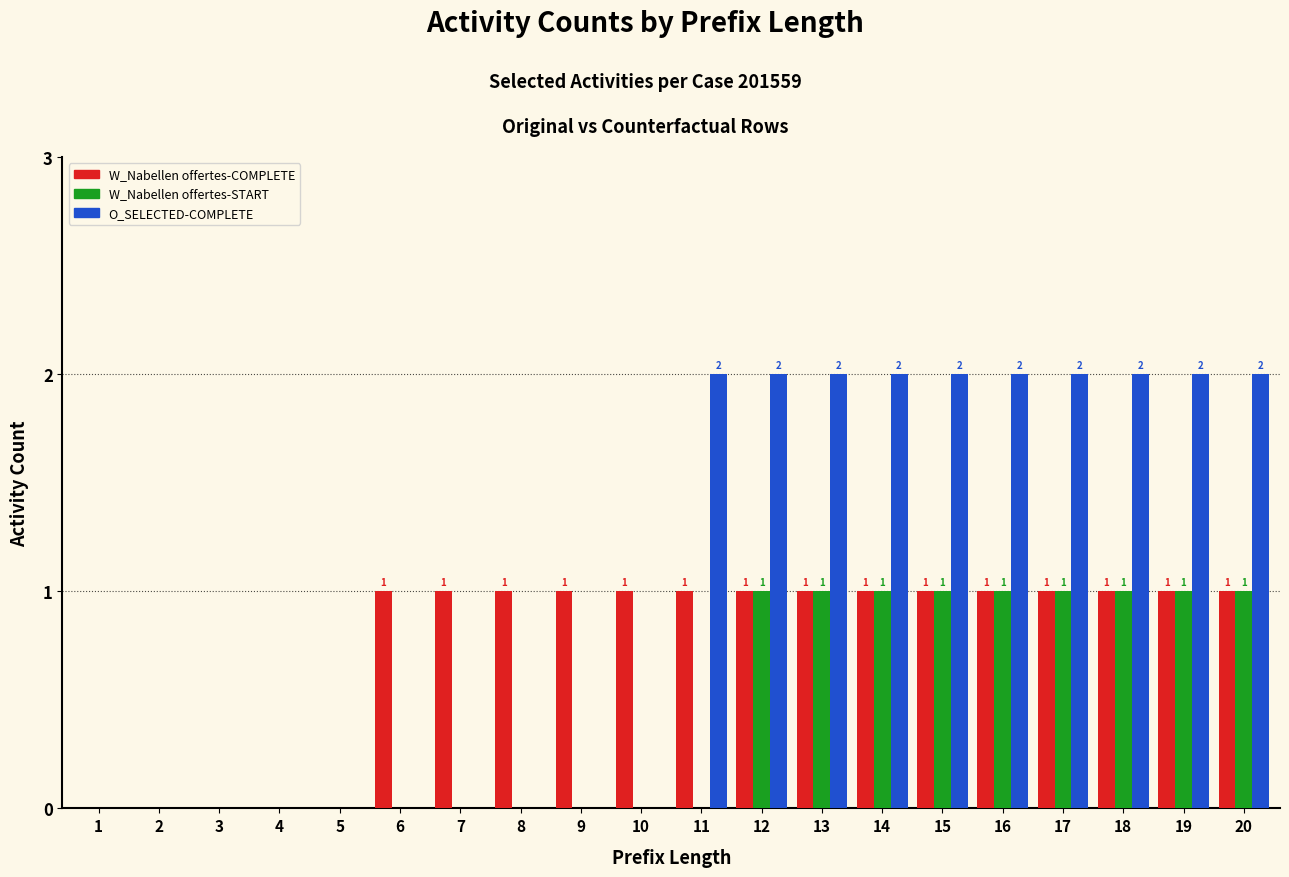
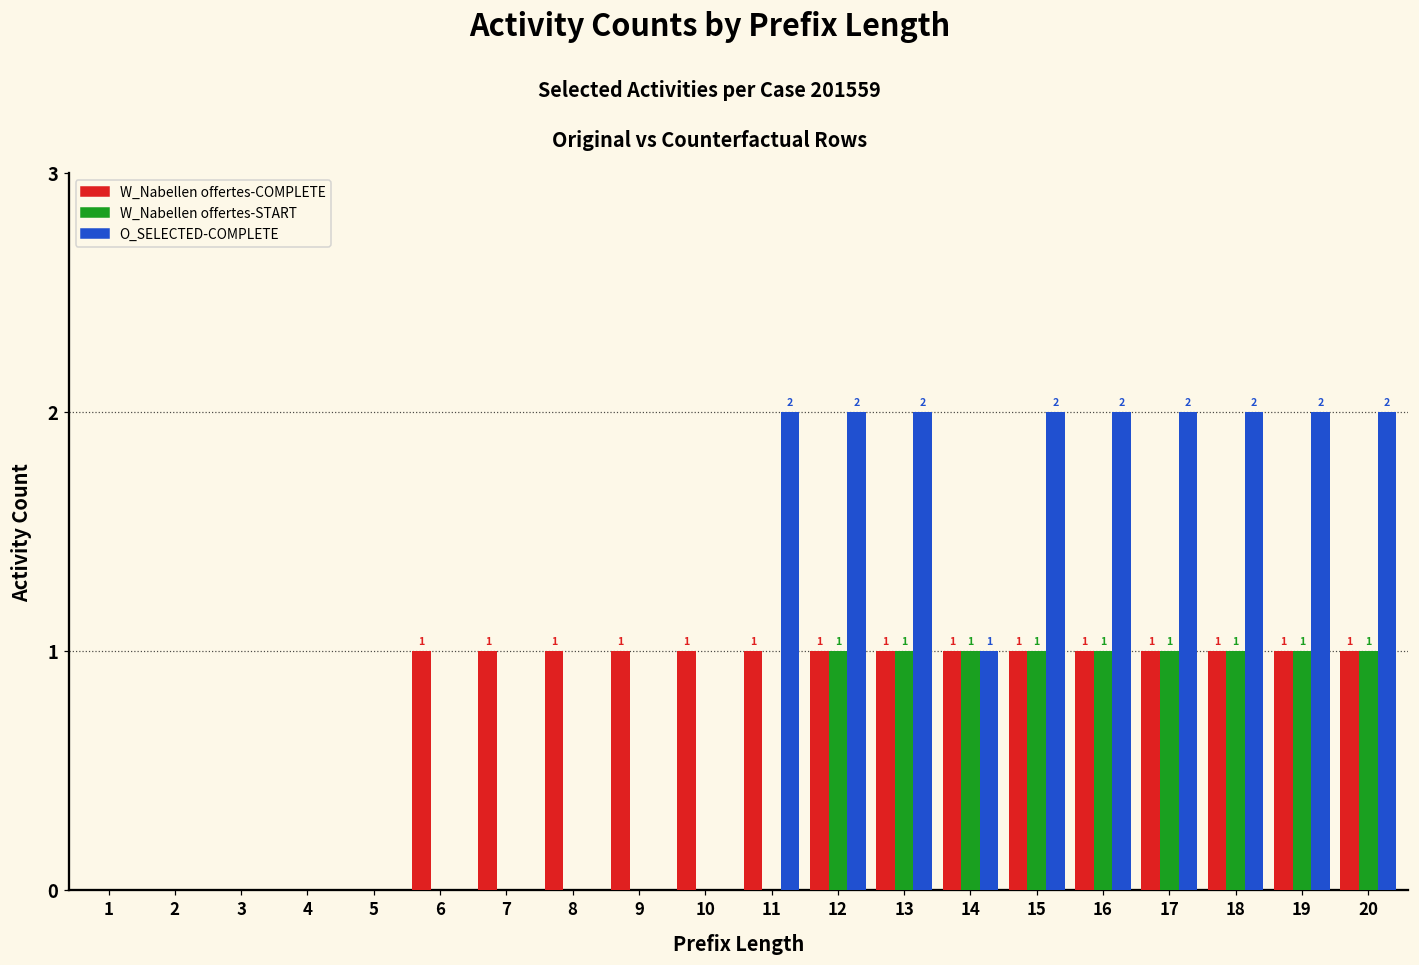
O_SELECTED-COMPLETE, 14: 2 -> 1
